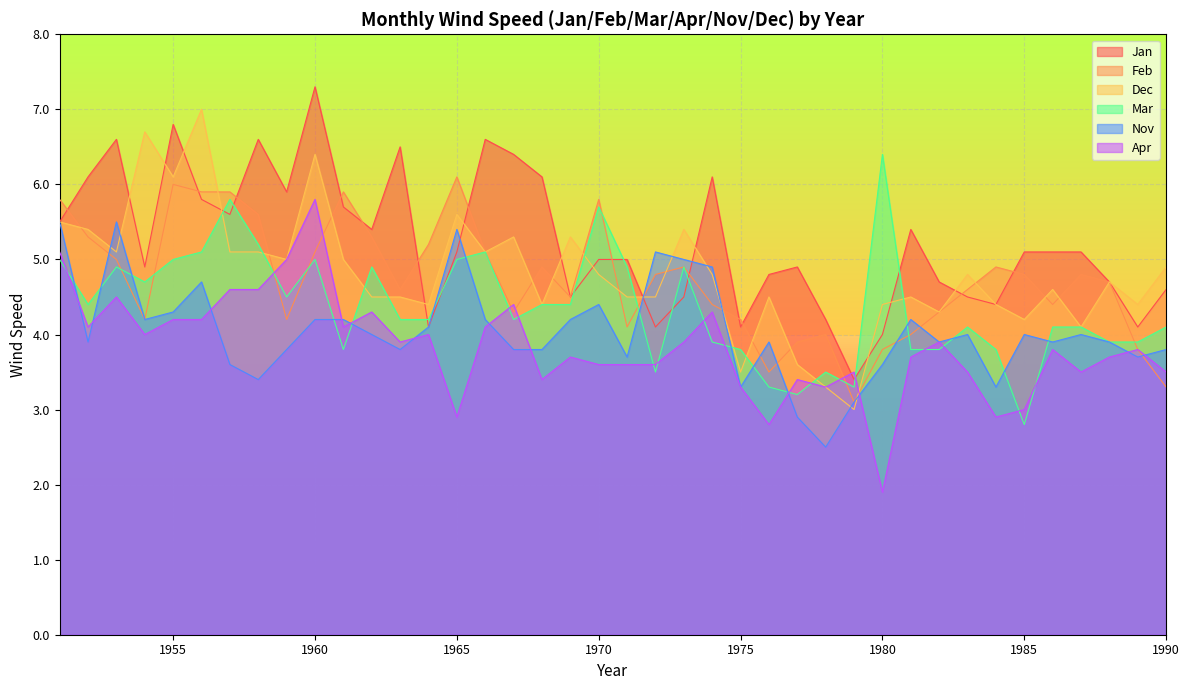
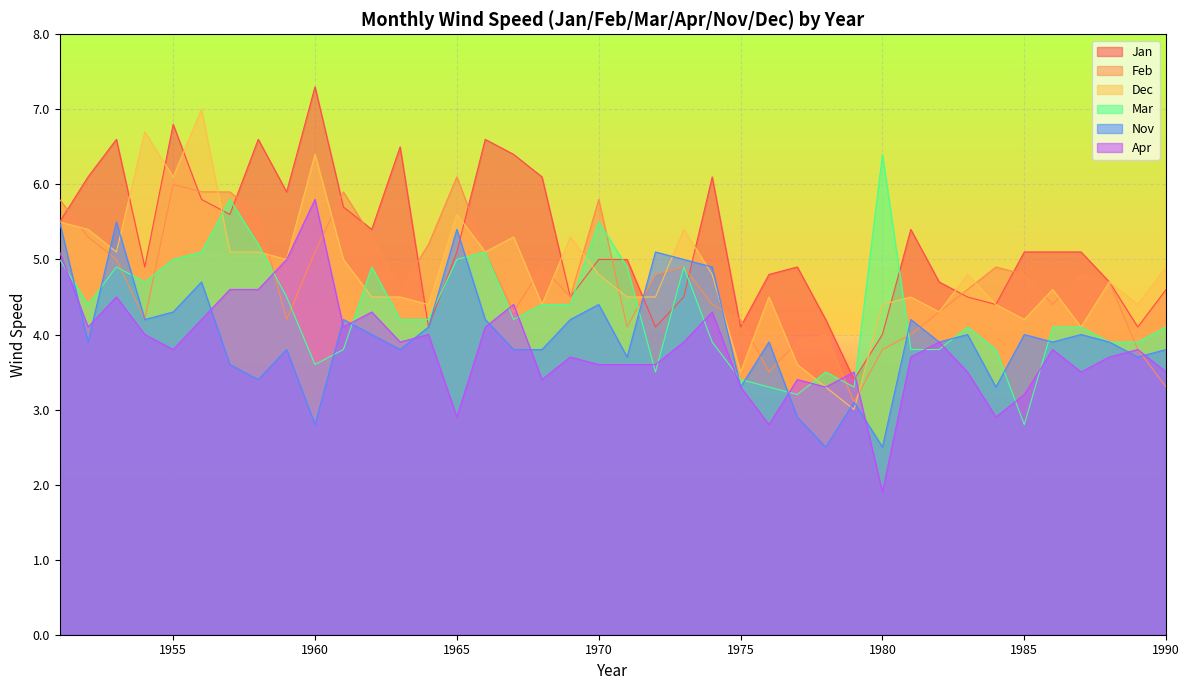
Apr, 1955: 4.2 -> 3.8
Mar, 1960: 5.0 -> 3.6
Nov, 1960: 4.2 -> 2.8
Mar, 1970: 5.7 -> 5.5
Mar, 1975: 3.8 -> 3.4
Nov, 1980: 3.6 -> 2.5
Apr, 1985: 3.0 -> 3.2
